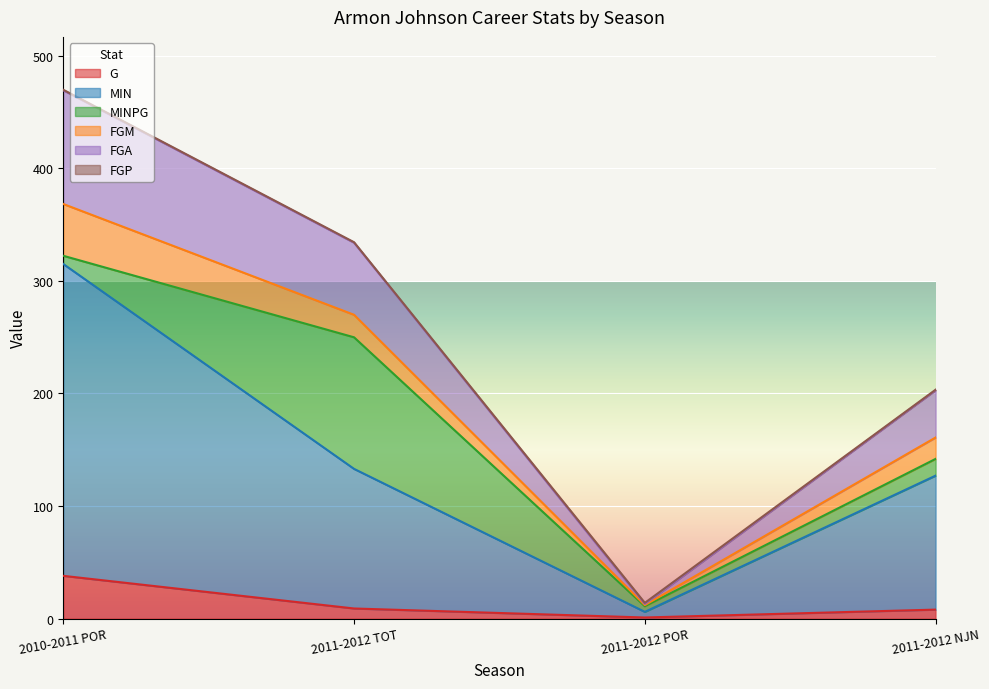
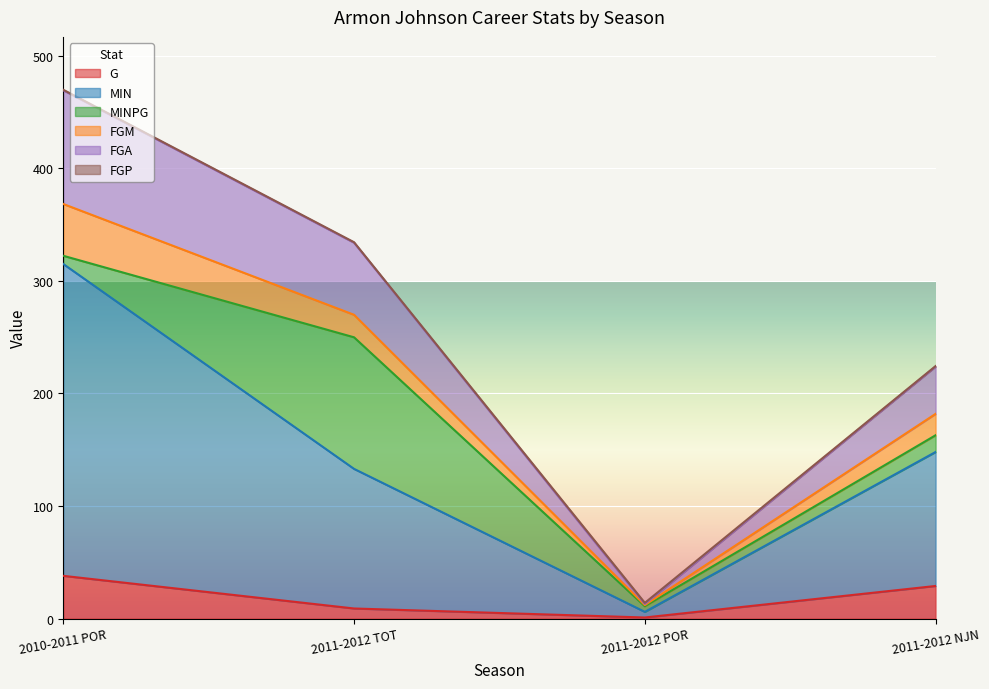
G, 2011-2012 NJN: 8 -> 29
